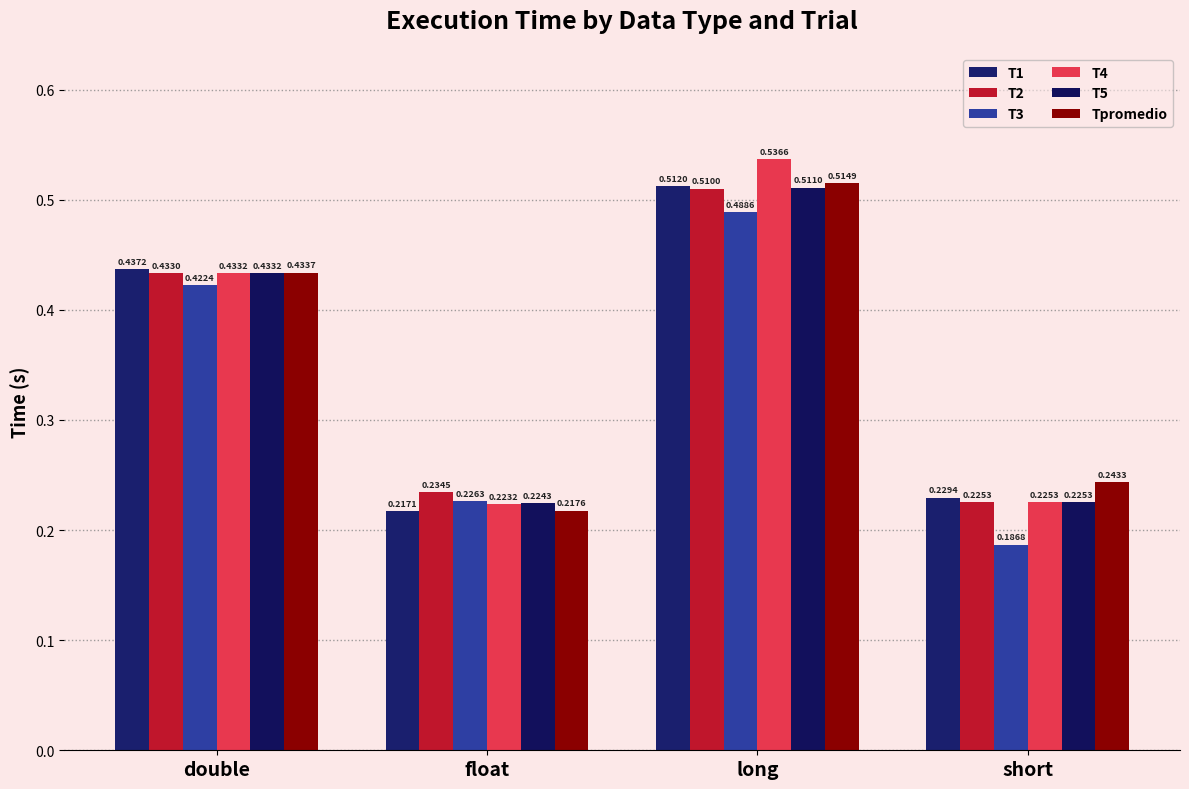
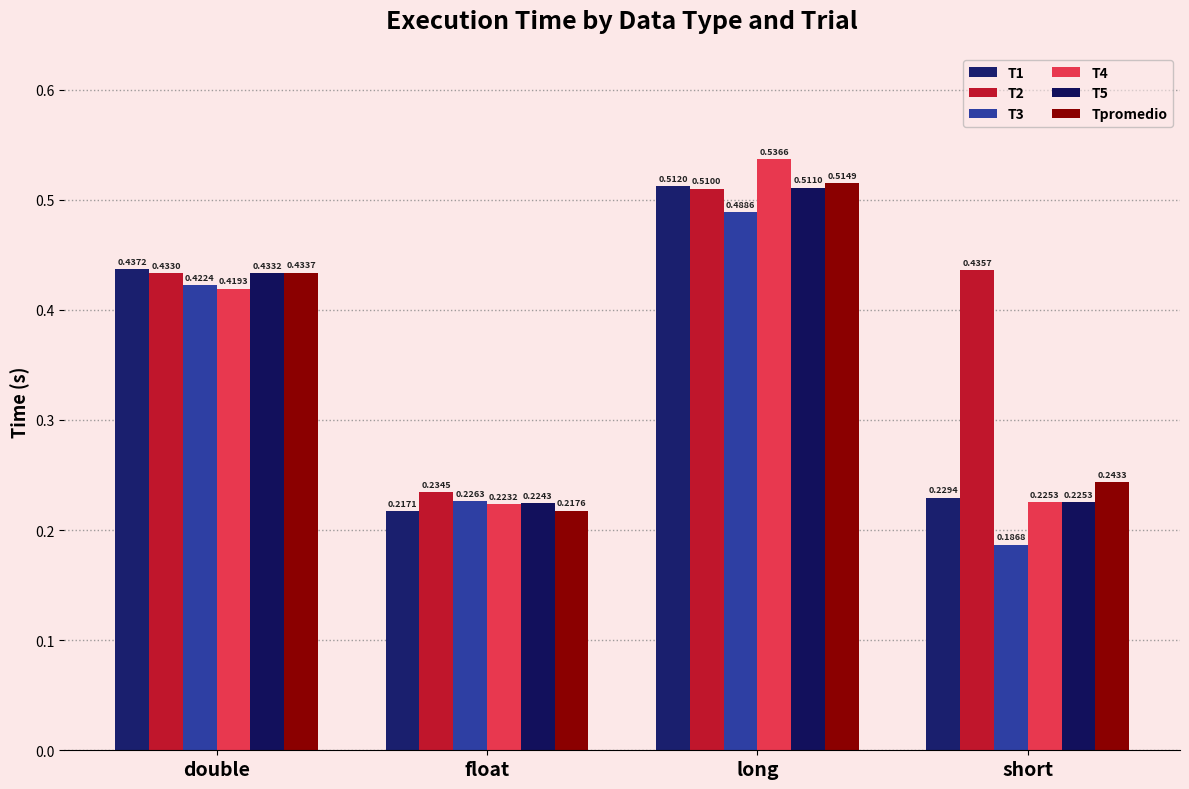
T4, double: 0.4332 -> 0.4193
T2, short: 0.2253 -> 0.4357
